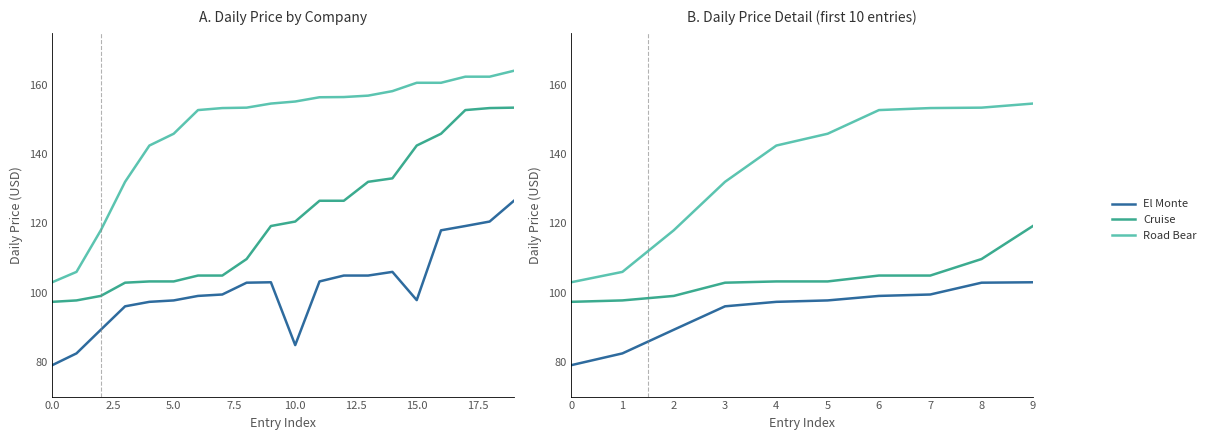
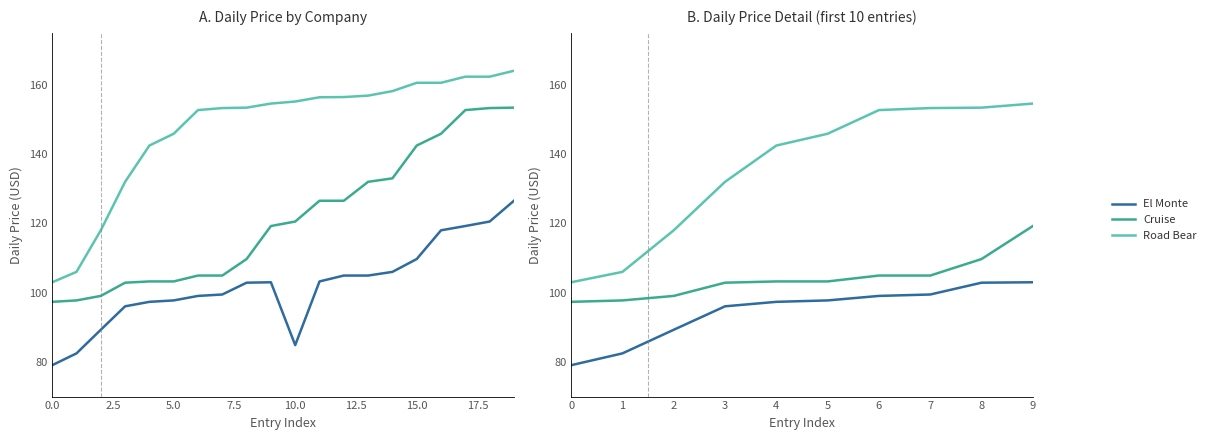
A. Daily Price by Company, El Monte, 15.0: 98 -> 110
